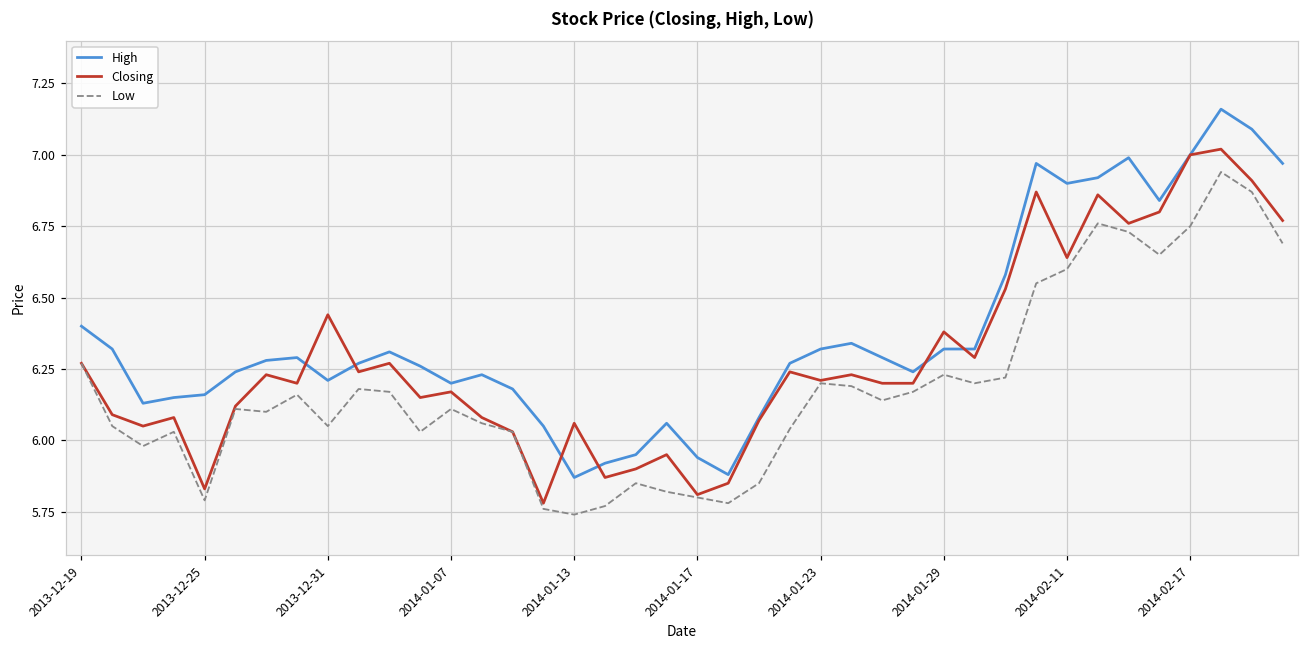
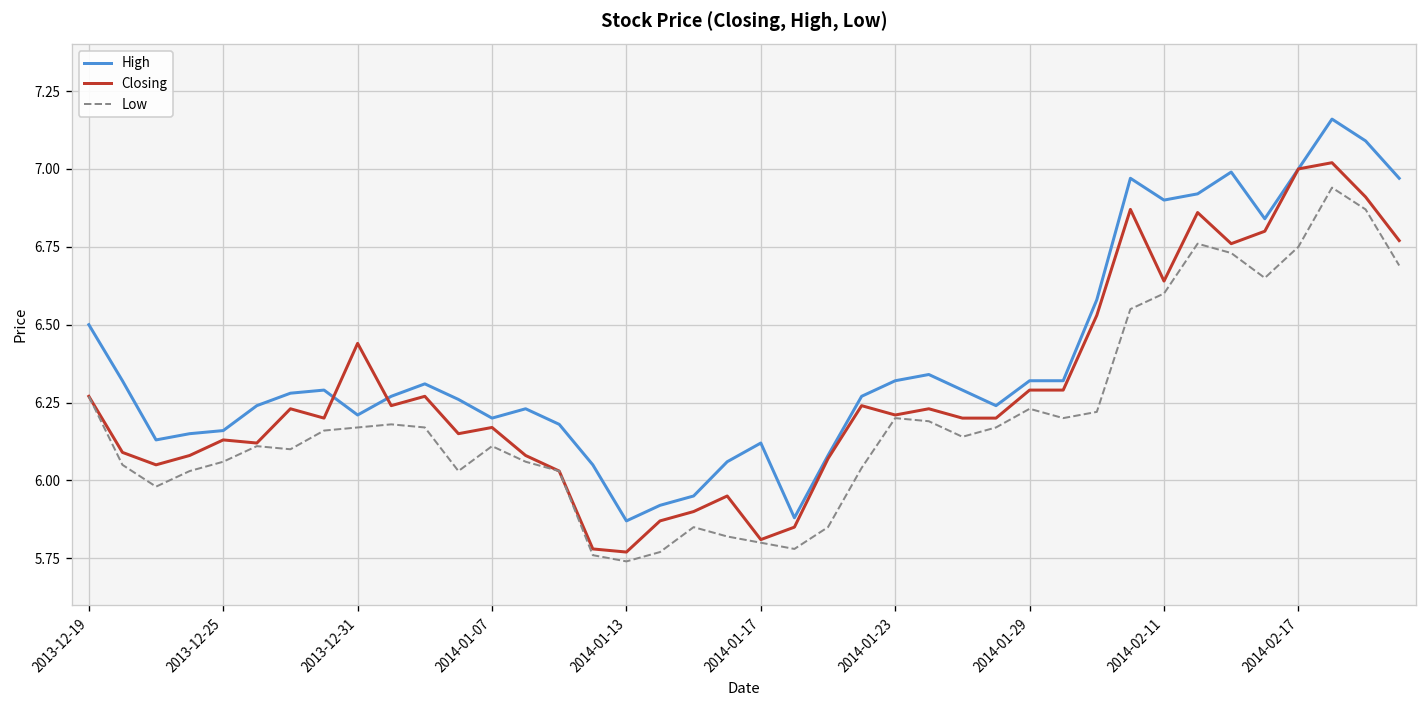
High, 2013-12-19: 6.4 -> 6.5
Closing, 2013-12-25: 5.83 -> 6.13
Low, 2013-12-25: 5.79 -> 6.06
Low, 2013-12-31: 6.05 -> 6.17
Closing, 2014-01-13: 6.06 -> 5.77
High, 2014-01-17: 5.94 -> 6.12
Closing, 2014-01-29: 6.38 -> 6.29
